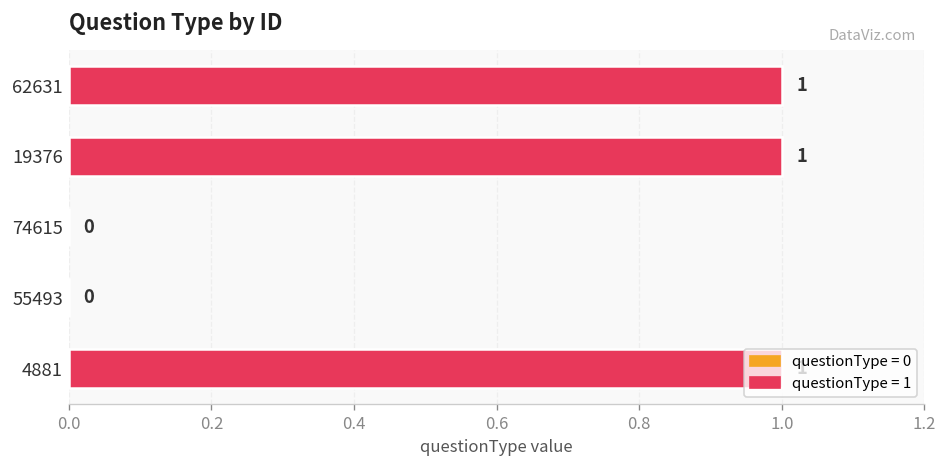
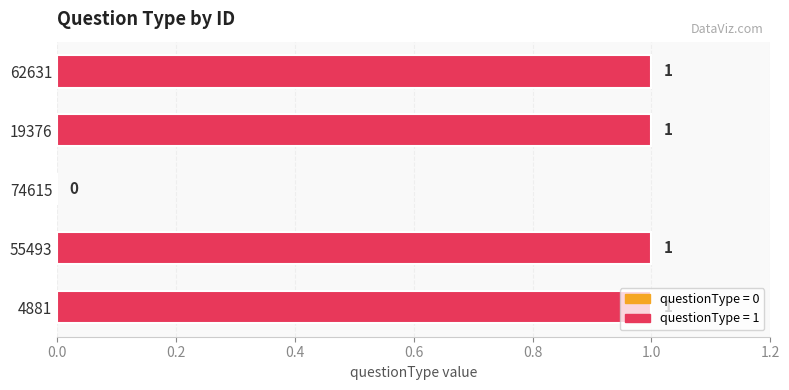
55493: 0 -> 1
